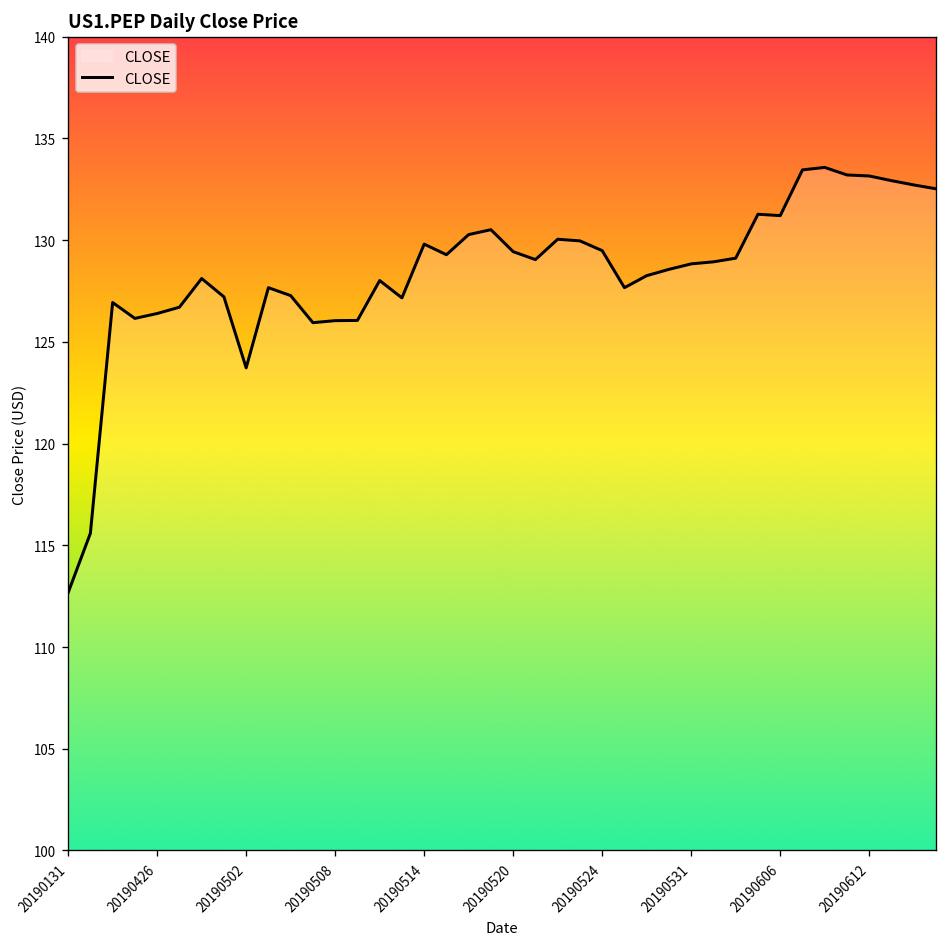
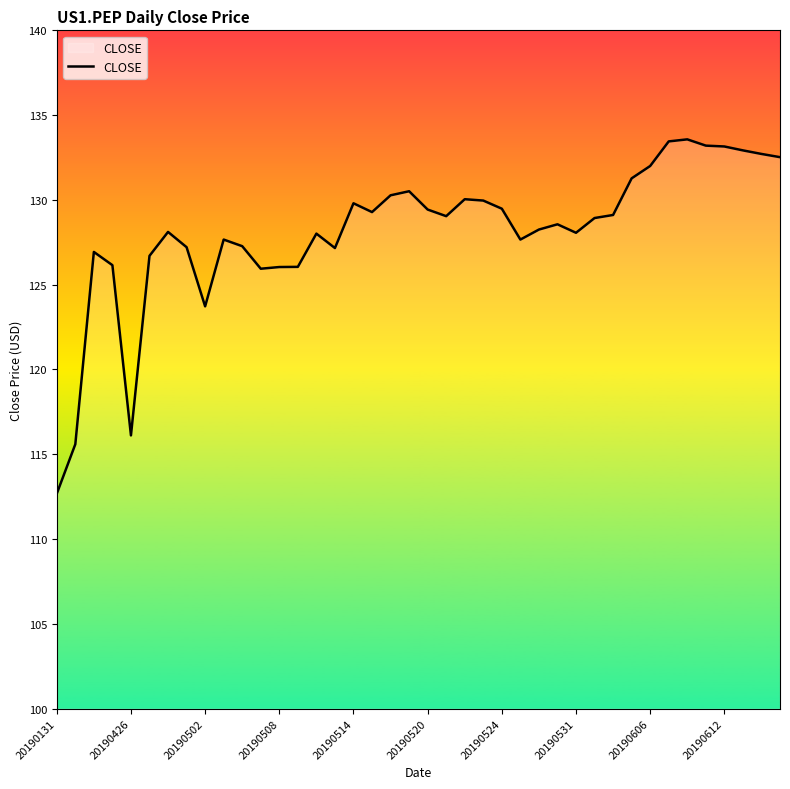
20190426: 126.4 -> 116.1
20190531: 128.8 -> 128.1
20190606: 131.2 -> 132.0
